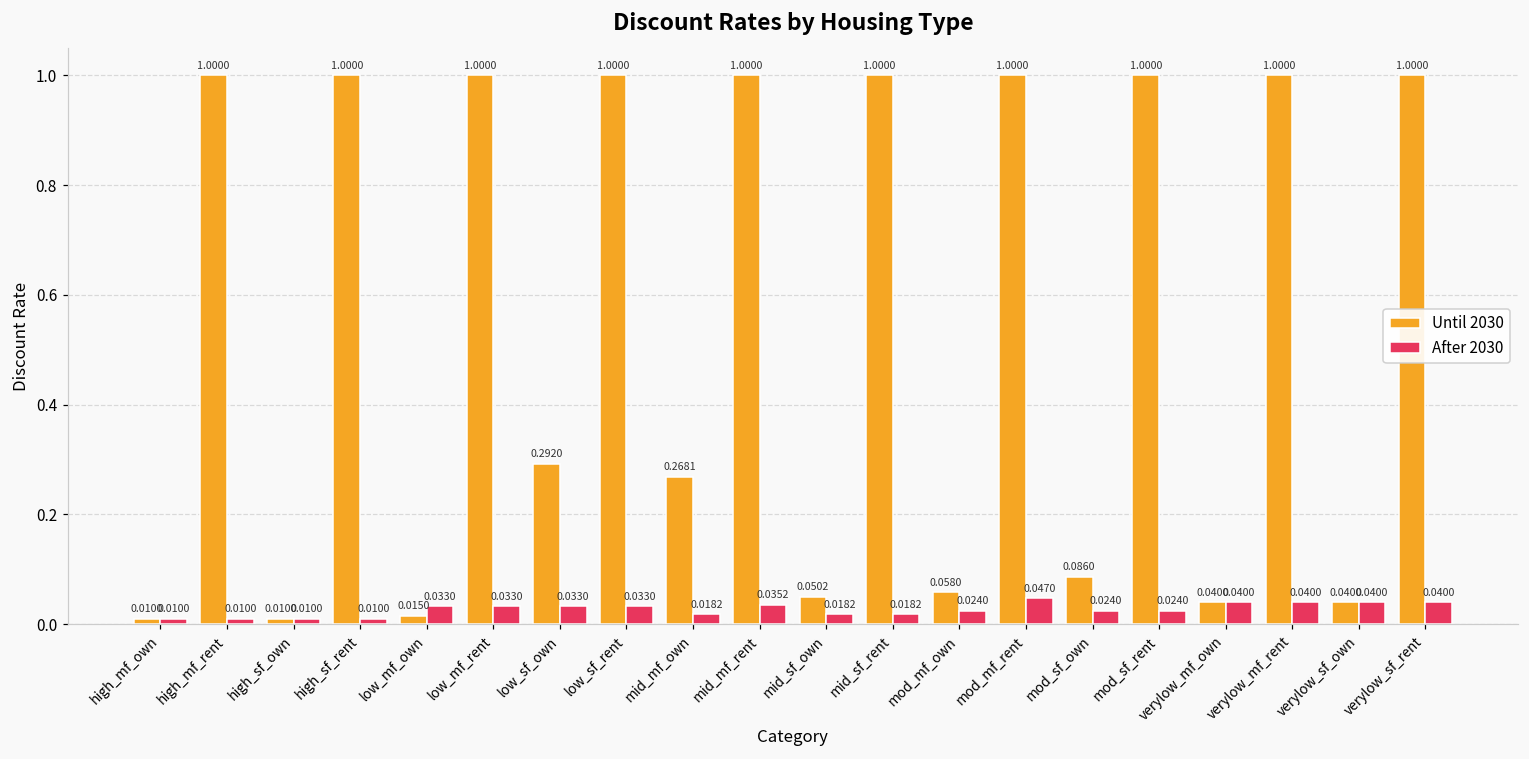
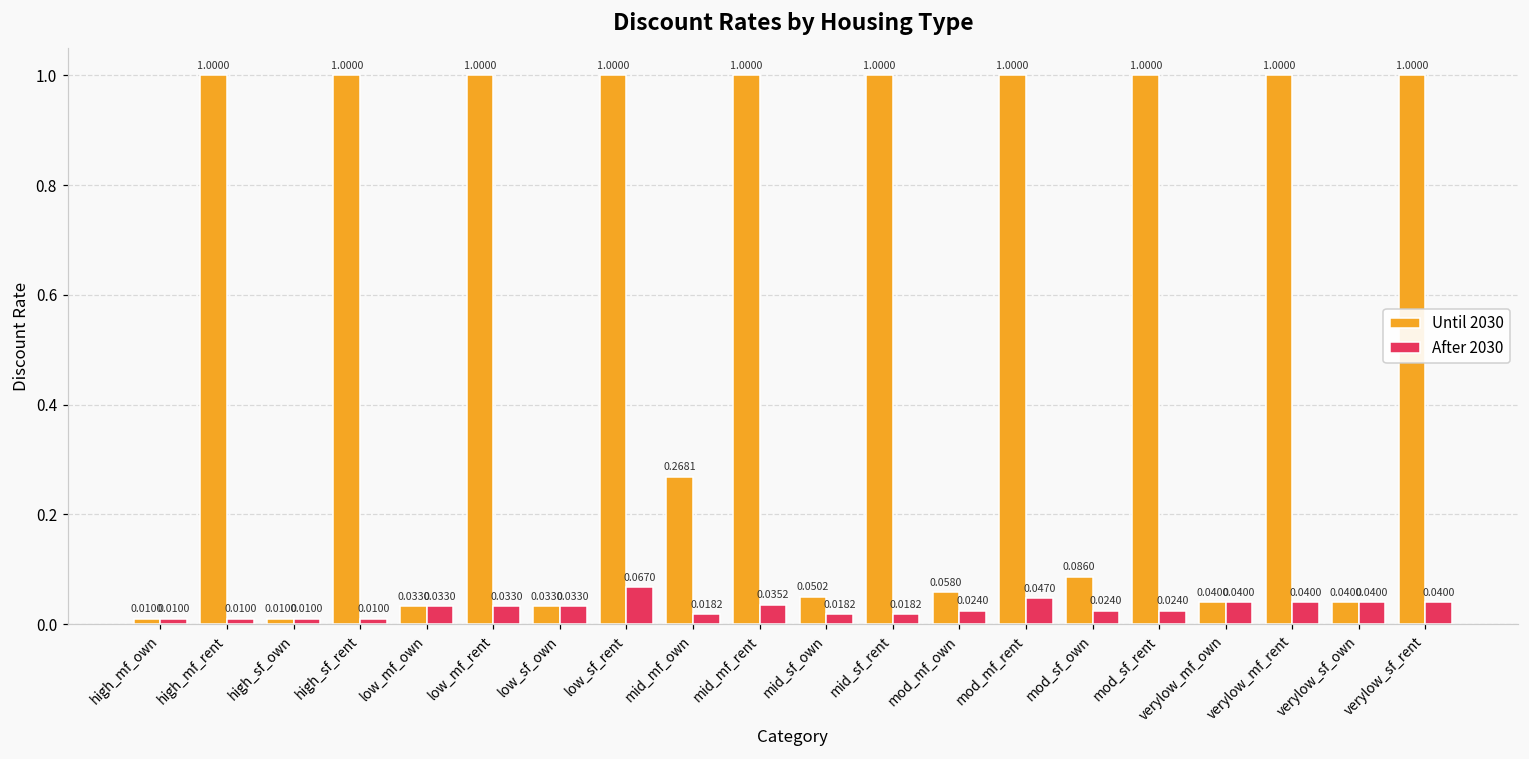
Until 2030, low_mf_own: 0.0150 -> 0.0330
Until 2030, low_sf_own: 0.2920 -> 0.0330
After 2030, low_sf_rent: 0.0330 -> 0.0670
